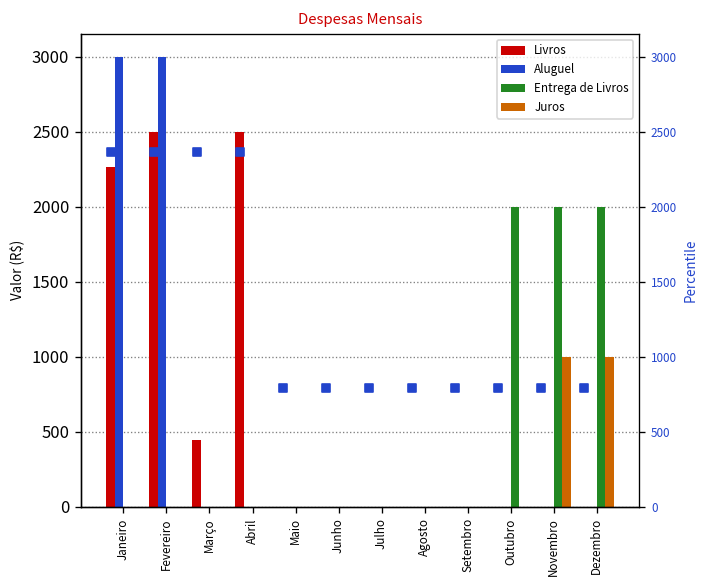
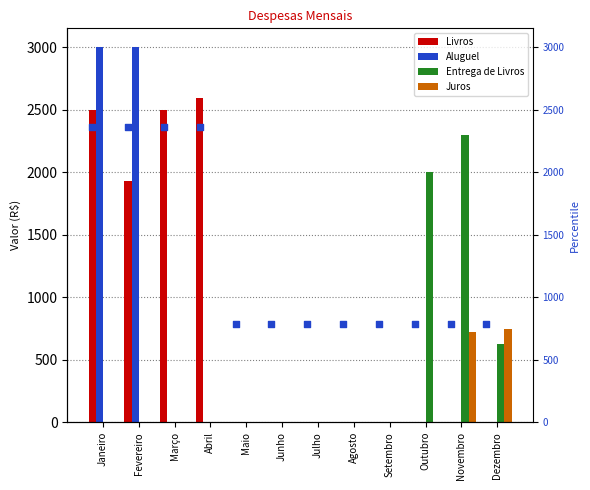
Livros, Janeiro: 2260 -> 2500
Livros, Fevereiro: 2500 -> 1930
Livros, Março: 440 -> 2500
Livros, Abril: 2500 -> 2590
Entrega de Livros, Novembro: 2000 -> 2300
Juros, Novembro: 1000 -> 720
Entrega de Livros, Dezembro: 2000 -> 630
Juros, Dezembro: 1000 -> 740
